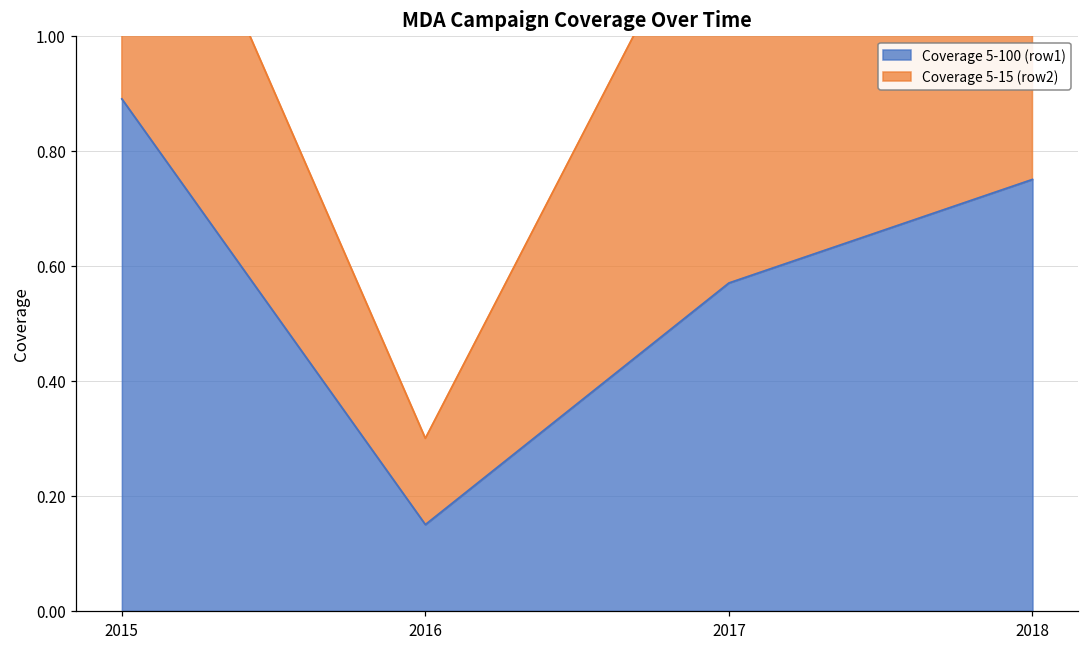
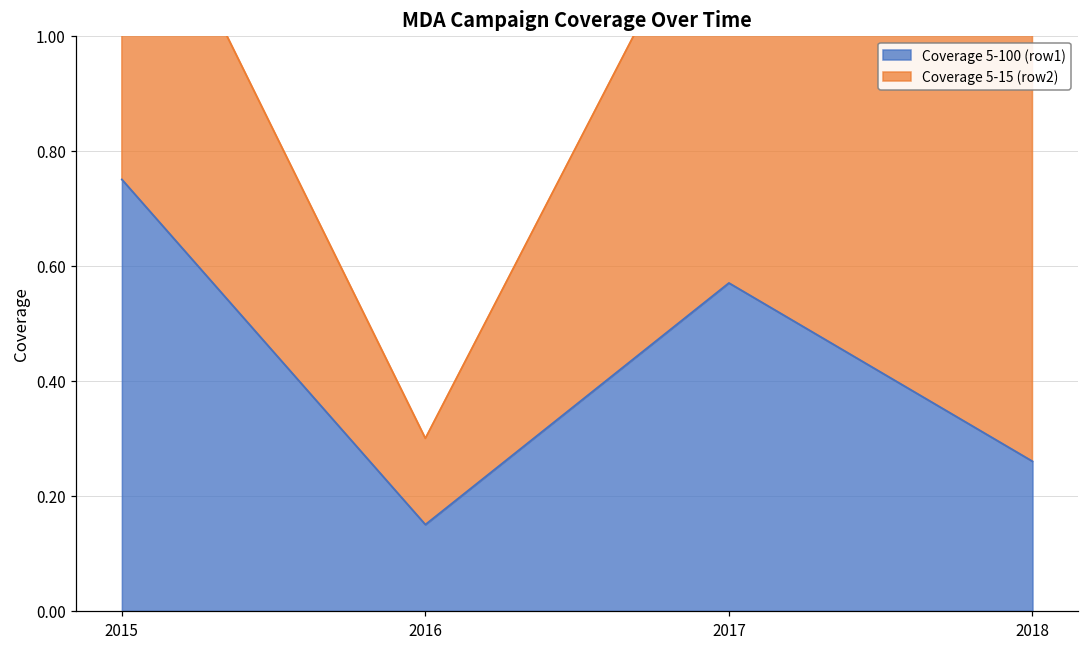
Coverage 5-100 (row1), 2015: 0.89 -> 0.75
Coverage 5-100 (row1), 2018: 0.75 -> 0.26
